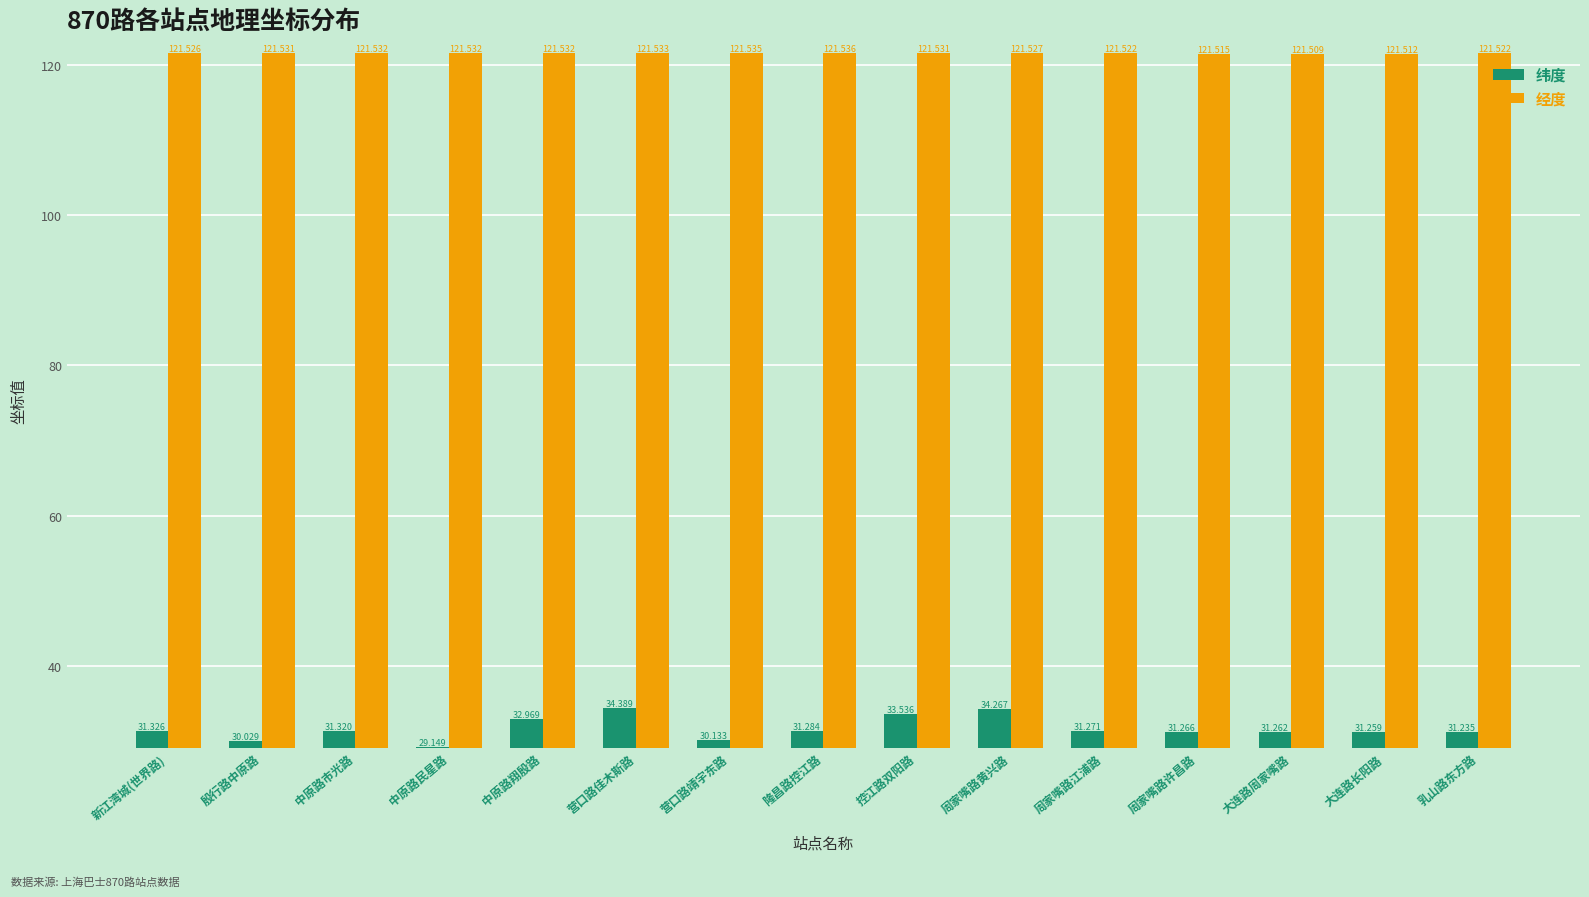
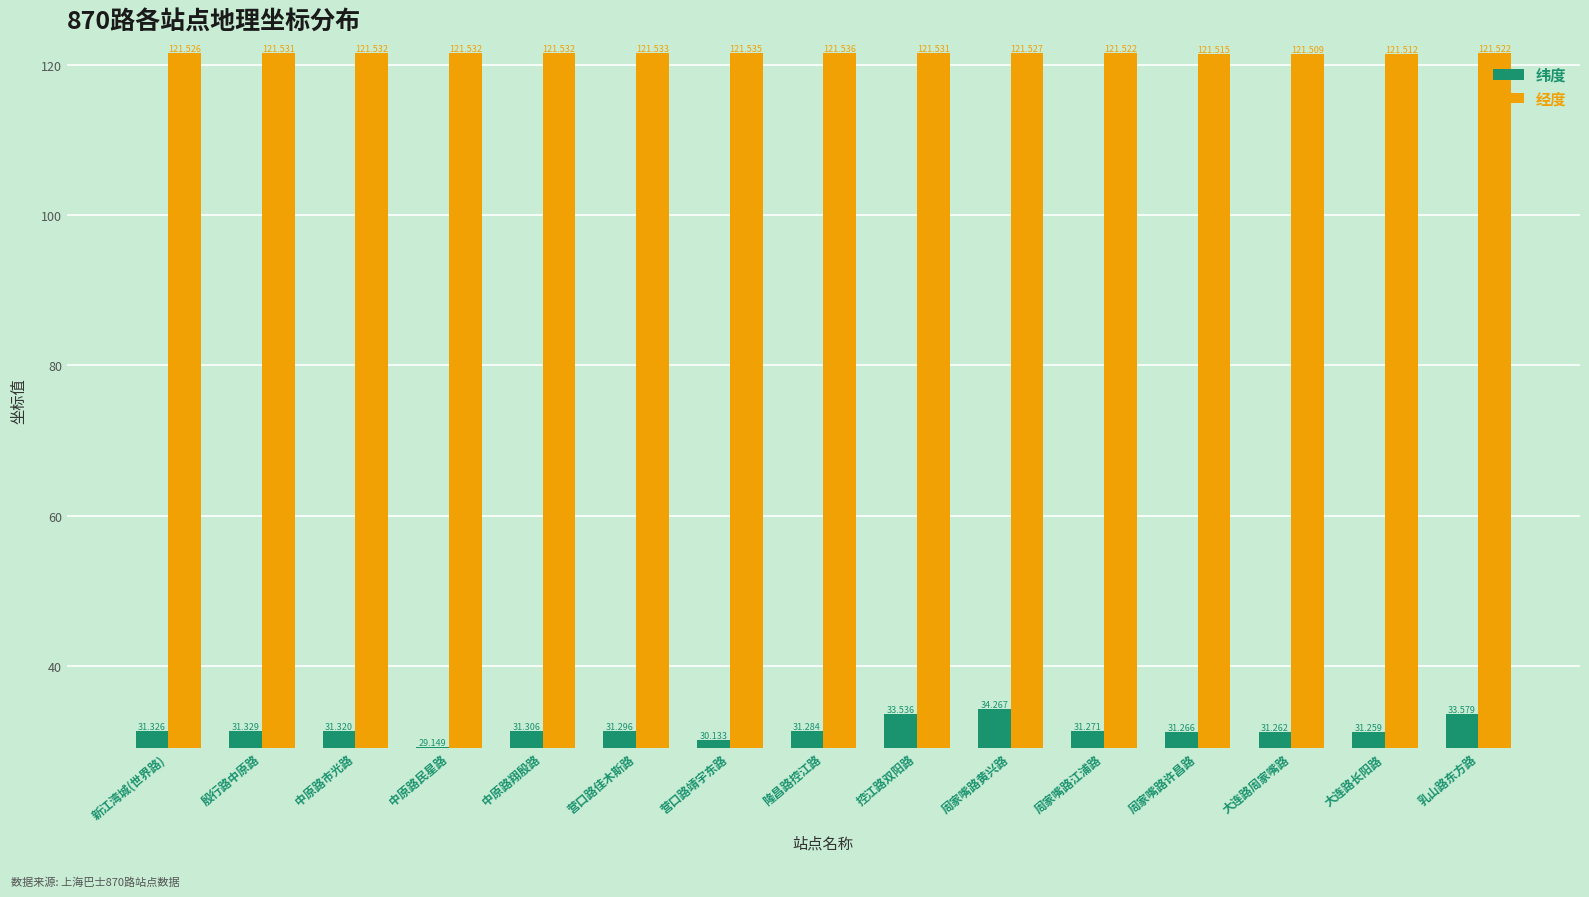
纬度, 殷行路中原路: 30.029 -> 31.329
纬度, 中原路翔殷路: 32.969 -> 31.306
纬度, 营口路佳木斯路: 34.389 -> 31.296
纬度, 乳山路东方路: 31.235 -> 33.579
